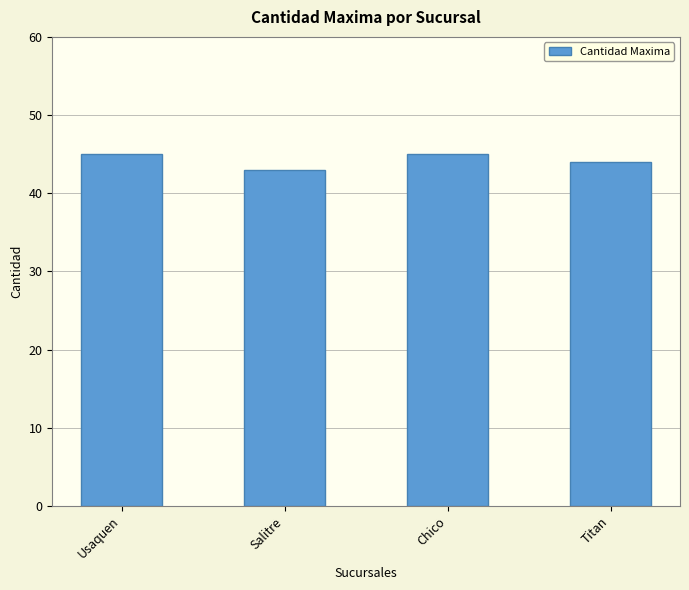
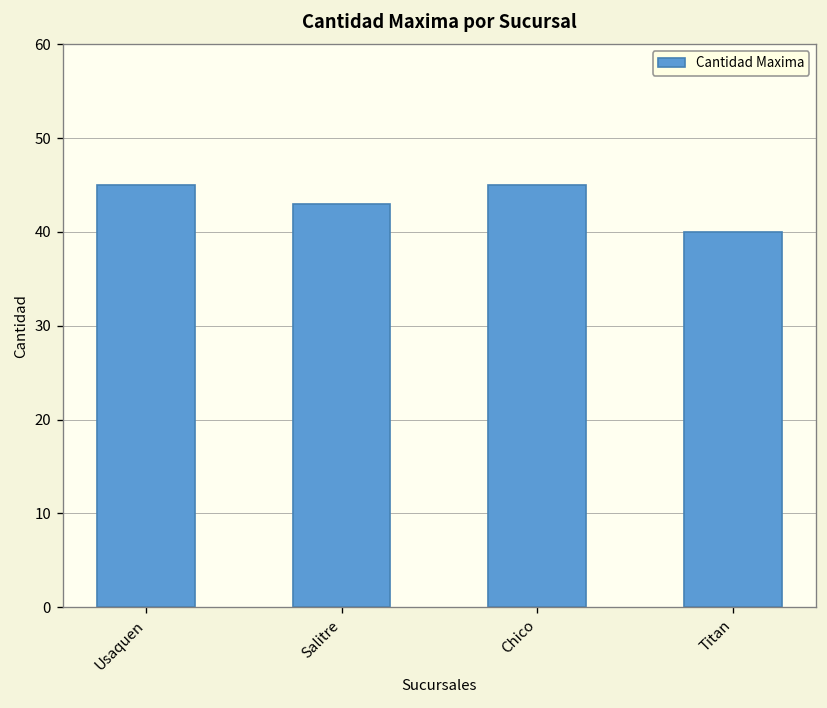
Titan: 44 -> 40
